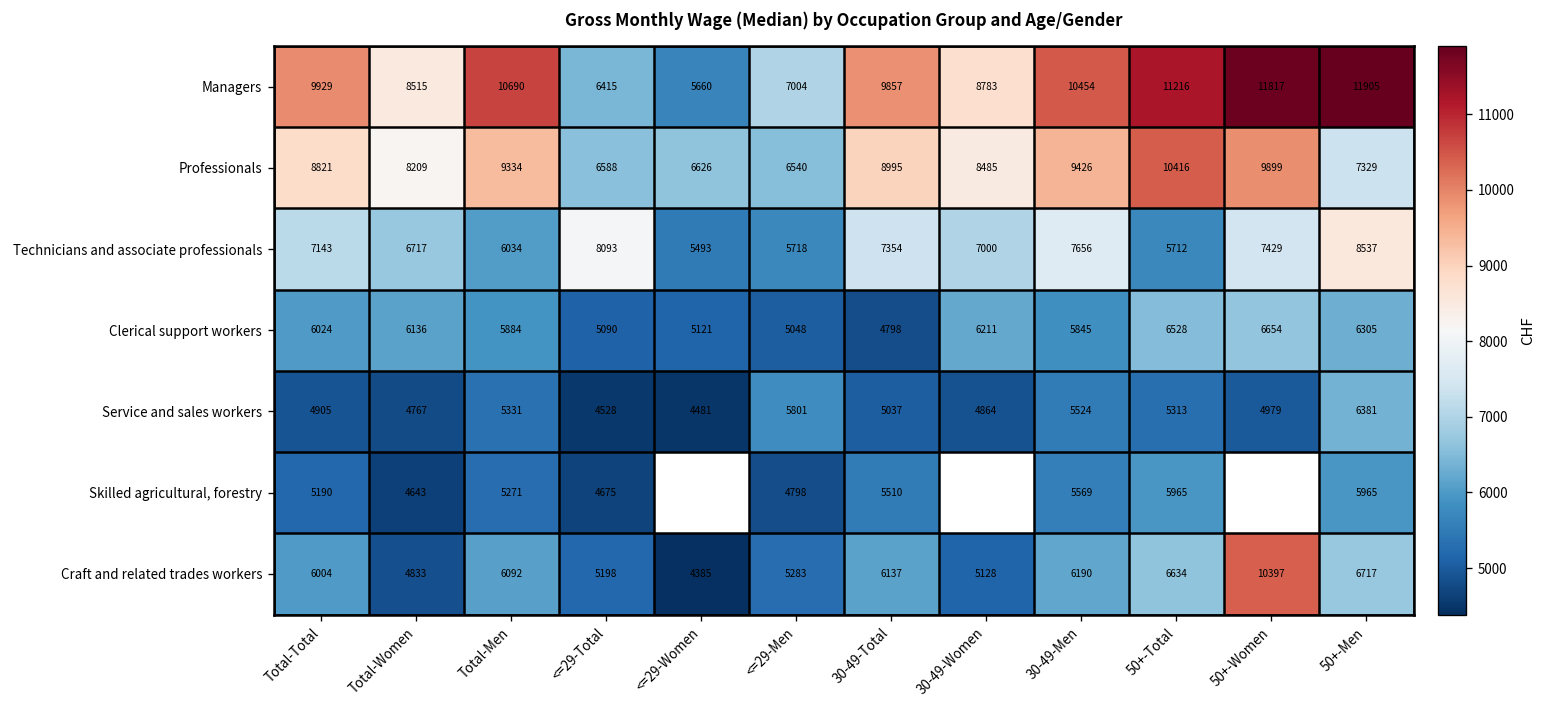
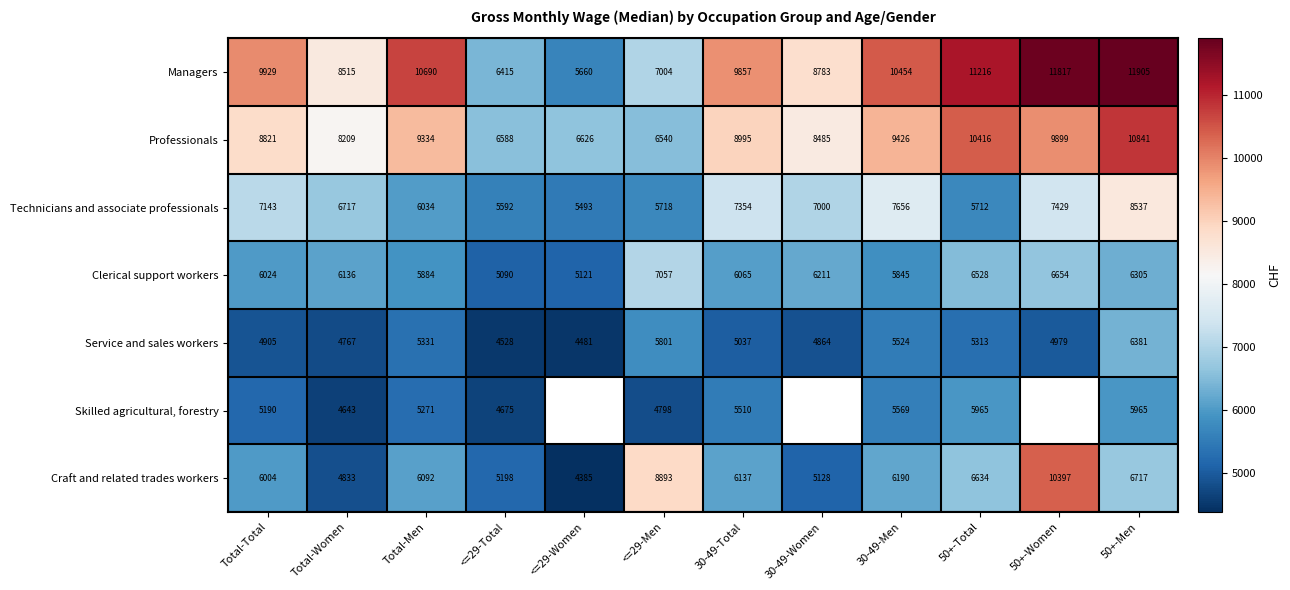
Professionals, 50+-Men: 7329 -> 10841
Technicians and associate professionals, <=29-Total: 8093 -> 5592
Clerical support workers, <=29-Men: 5048 -> 7057
Clerical support workers, 30-49-Total: 4798 -> 6065
Craft and related trades workers, <=29-Men: 5283 -> 8893
